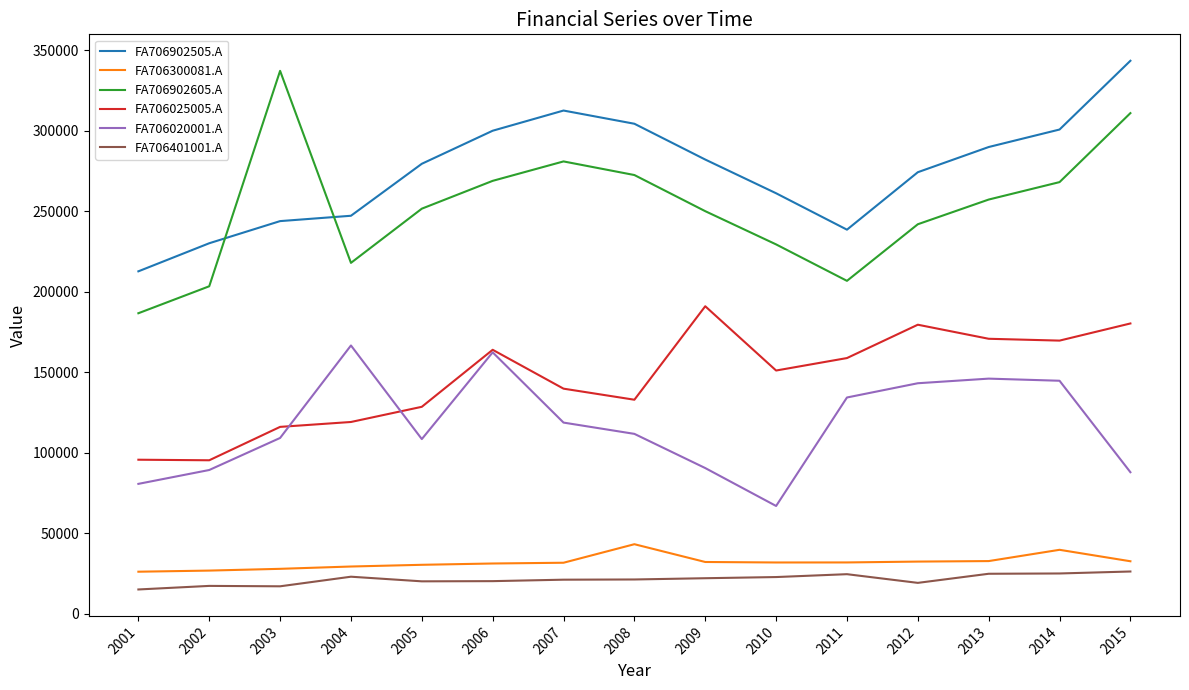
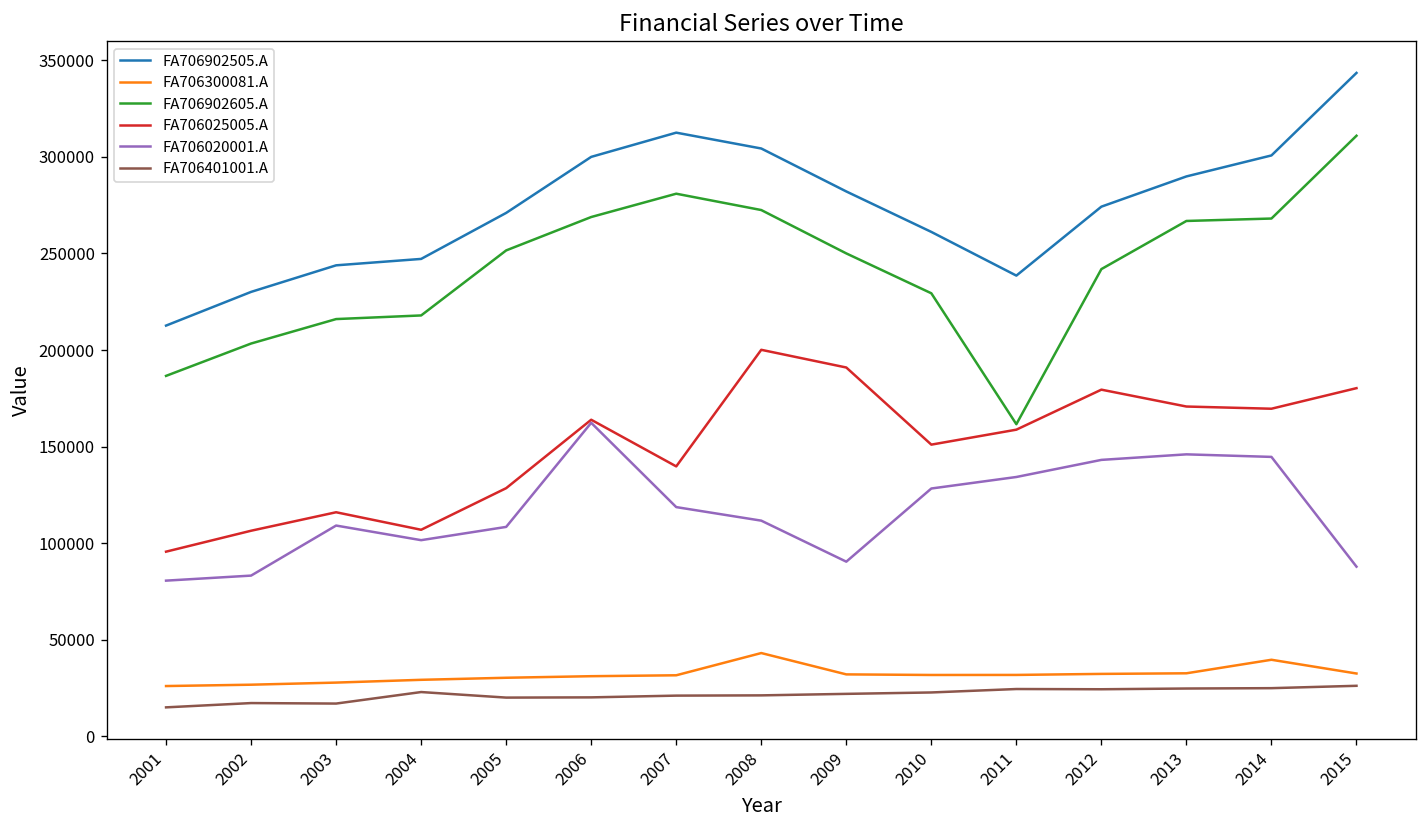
FA706025005.A, 2002: 95000 -> 106000
FA706020001.A, 2002: 89000 -> 83000
FA706902605.A, 2003: 337000 -> 216000
FA706025005.A, 2004: 119000 -> 107000
FA706020001.A, 2004: 167000 -> 102000
FA706902505.A, 2005: 279000 -> 271000
FA706025005.A, 2008: 133000 -> 200000
FA706020001.A, 2010: 67000 -> 128000
FA706902605.A, 2011: 207000 -> 162000
FA706401001.A, 2012: 19000 -> 24000
FA706902605.A, 2013: 257000 -> 267000
